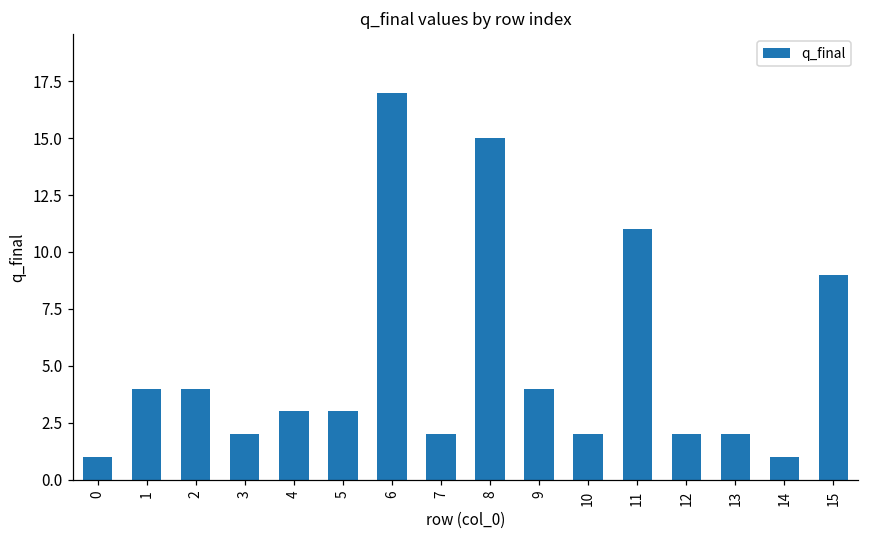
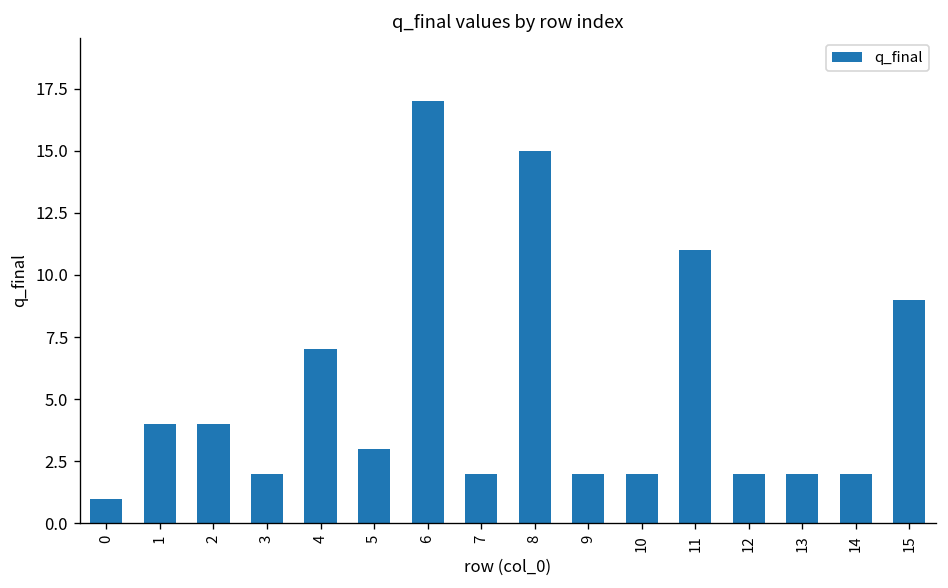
4: 3 -> 7
9: 4 -> 2
14: 1 -> 2
